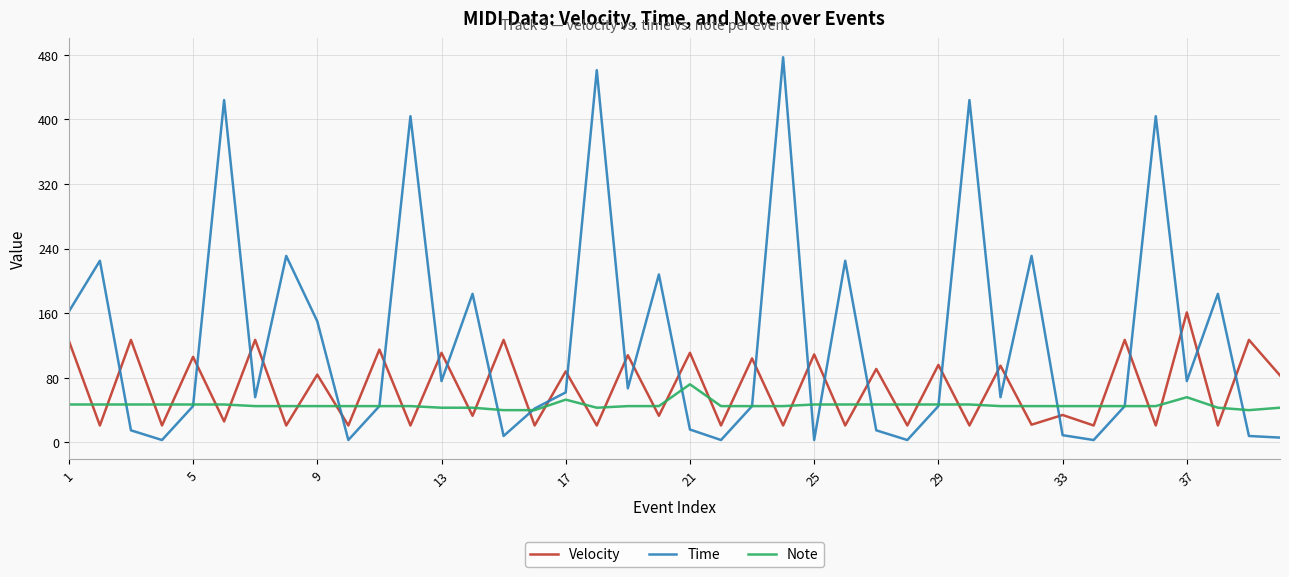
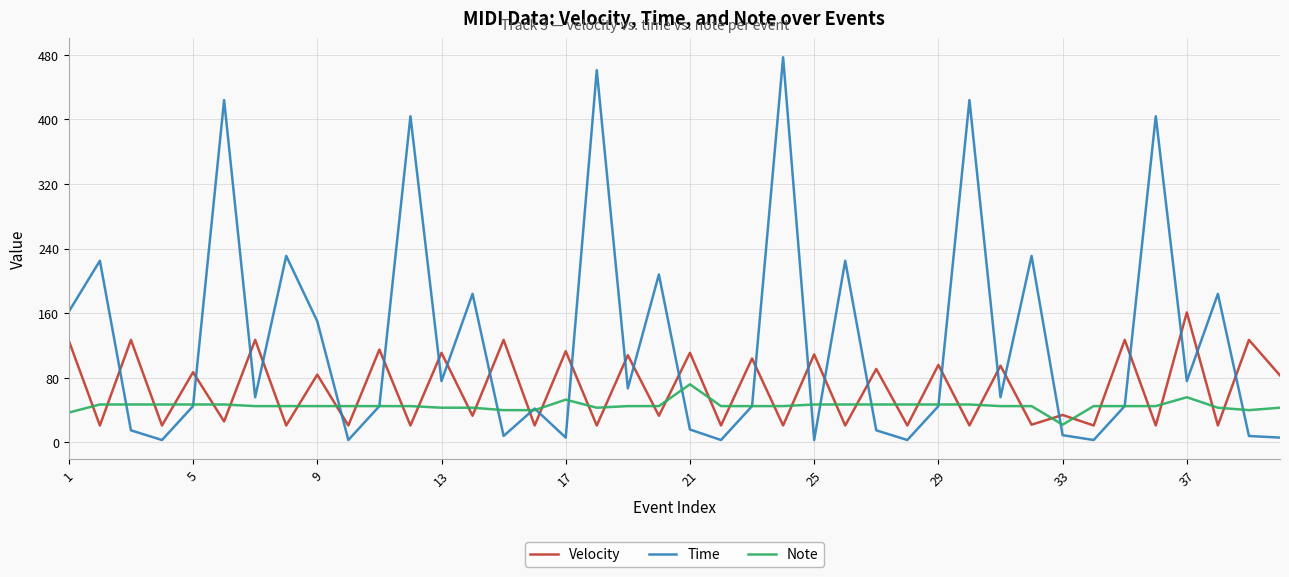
Note, 1: 50 -> 40
Velocity, 5: 110 -> 90
Velocity, 17: 90 -> 110
Time, 17: 60 -> 10
Note, 33: 50 -> 20
